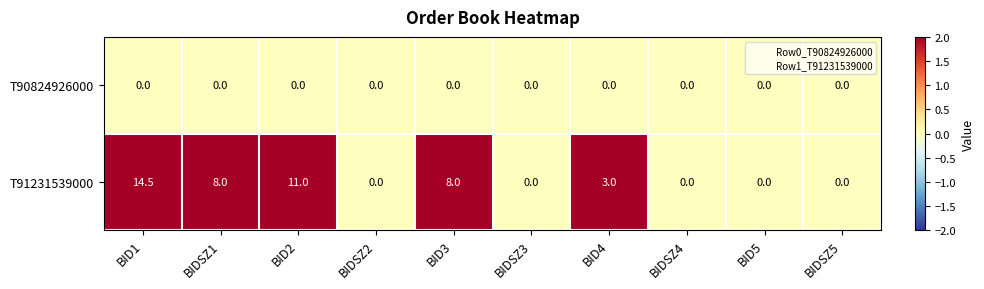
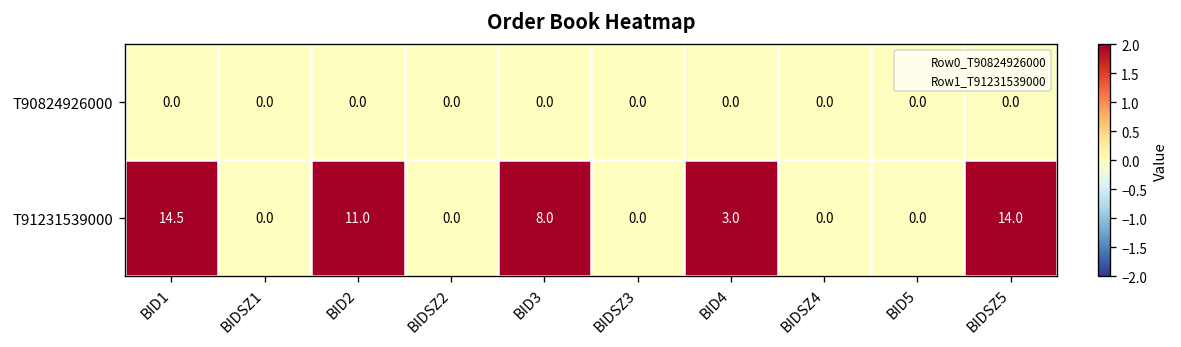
T91231539000, BIDSZ1: 8.0 -> 0.0
T91231539000, BIDSZ5: 0.0 -> 14.0
